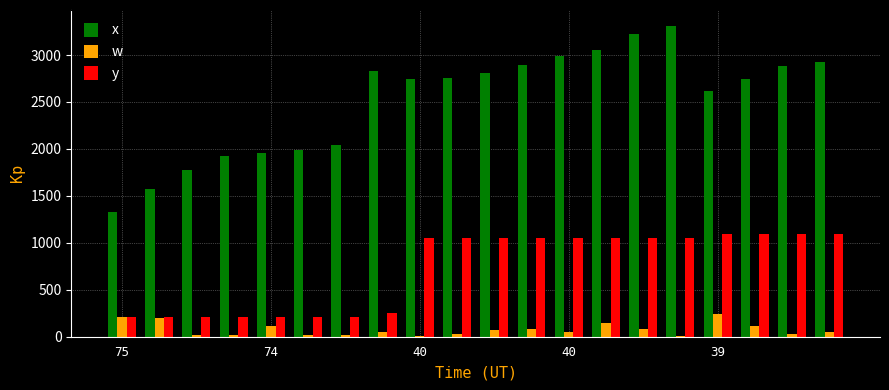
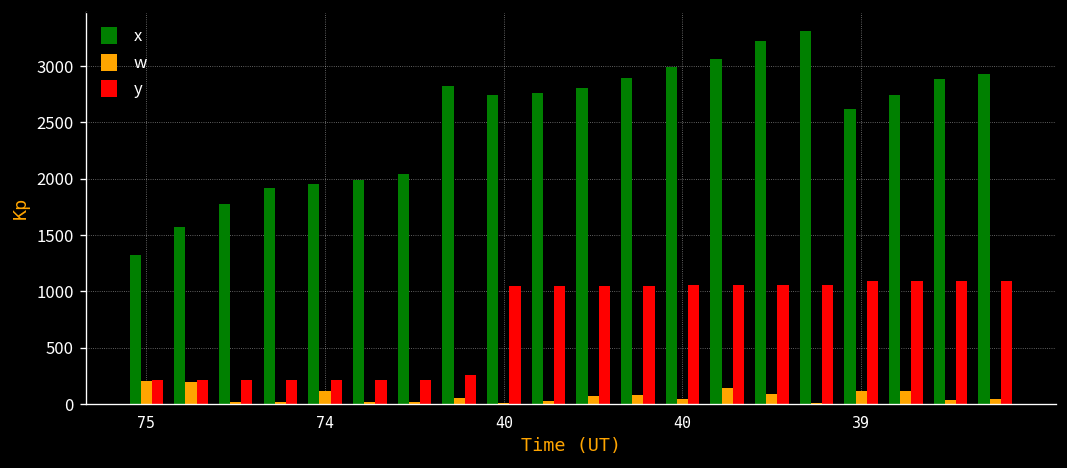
w, 39: 200 -> 100
